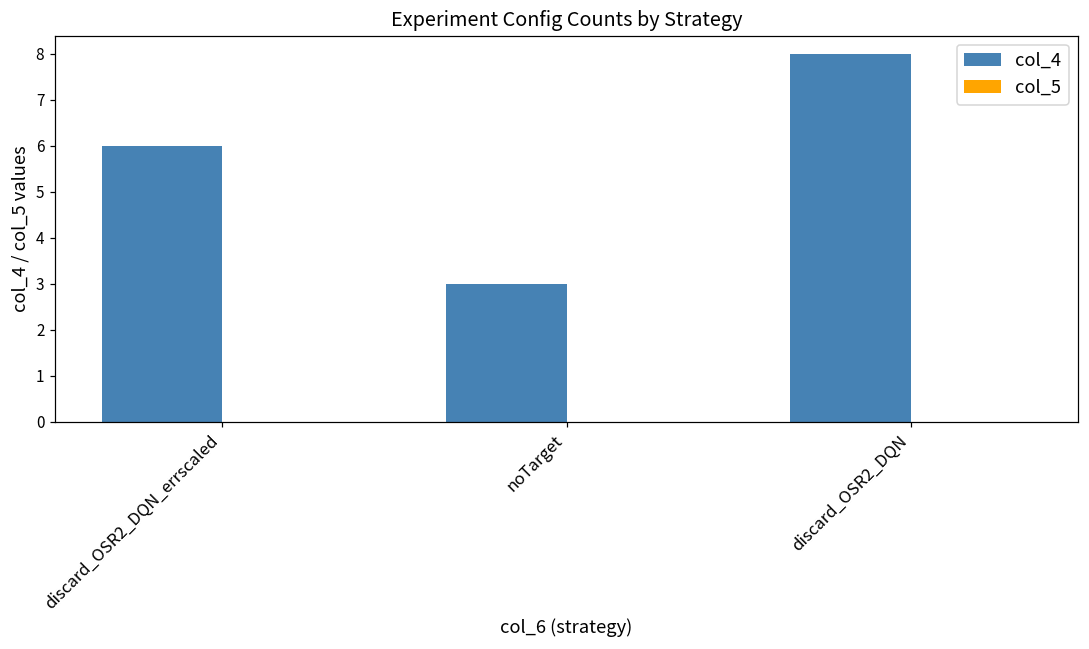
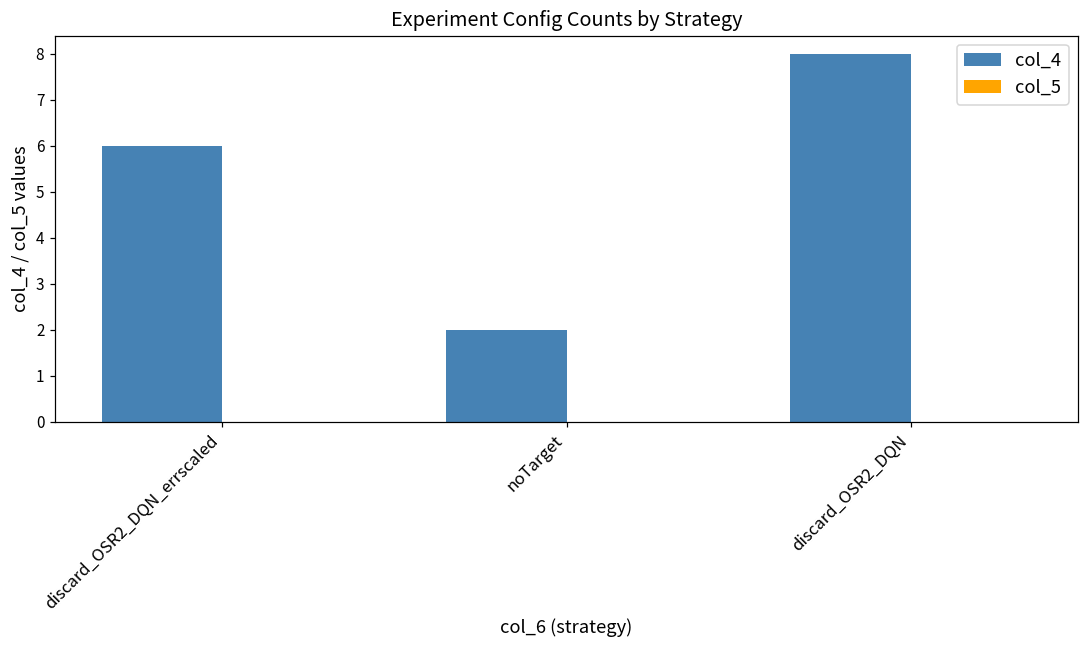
col_4, noTarget: 3 -> 2
